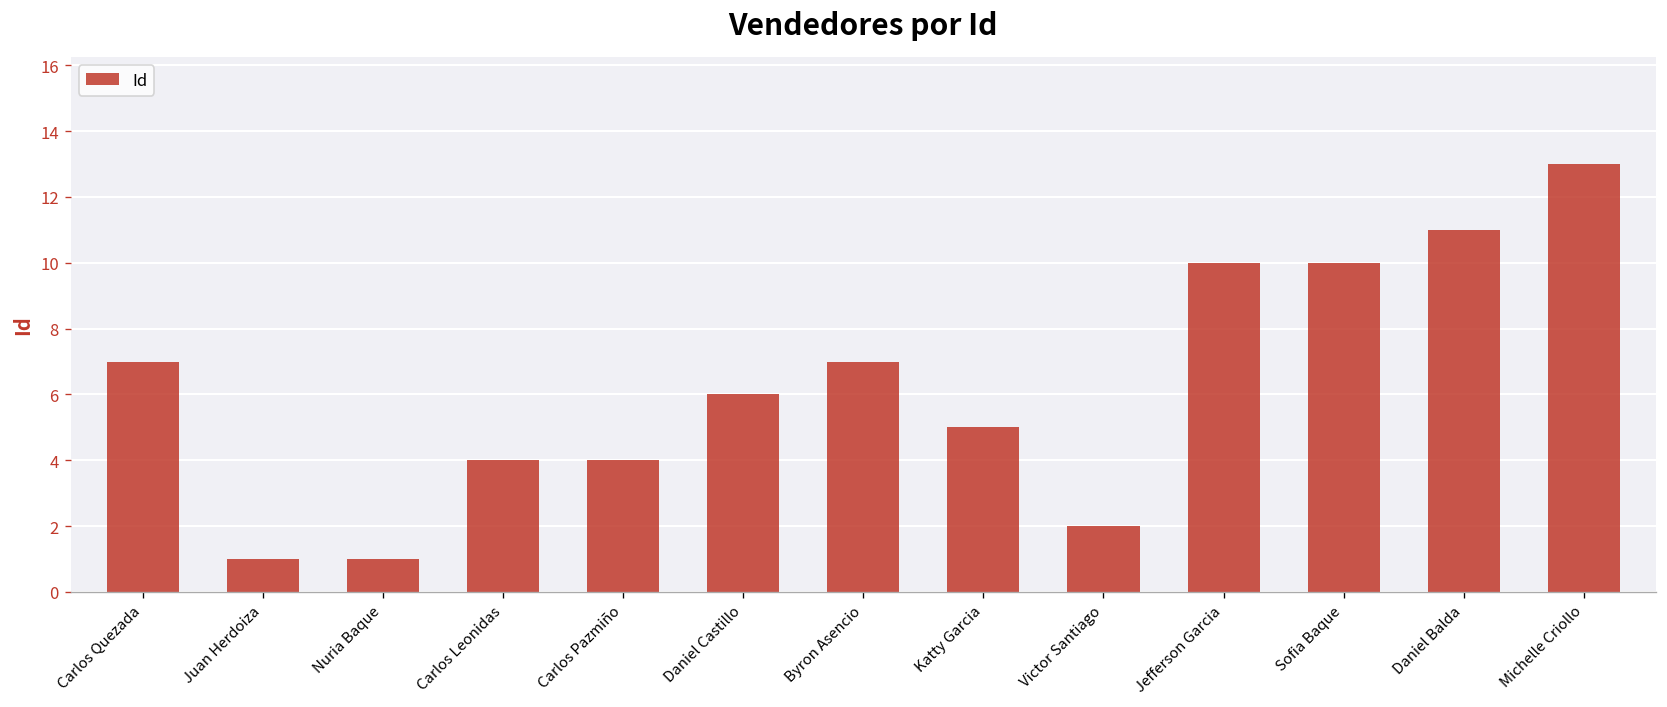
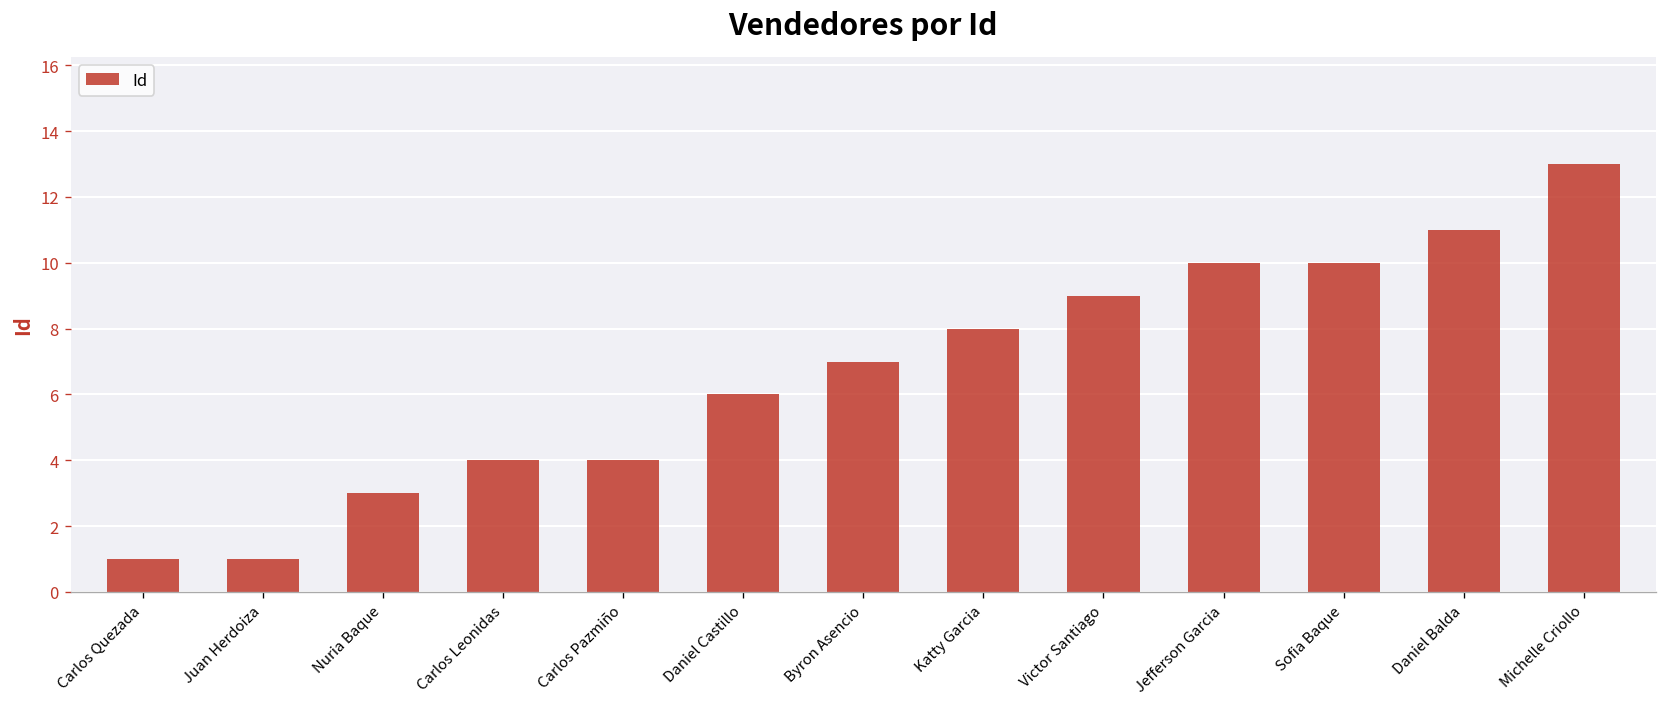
Carlos Quezada: 7 -> 1
Nuria Baque: 1 -> 3
Katty Garcia: 5 -> 8
Victor Santiago: 2 -> 9
